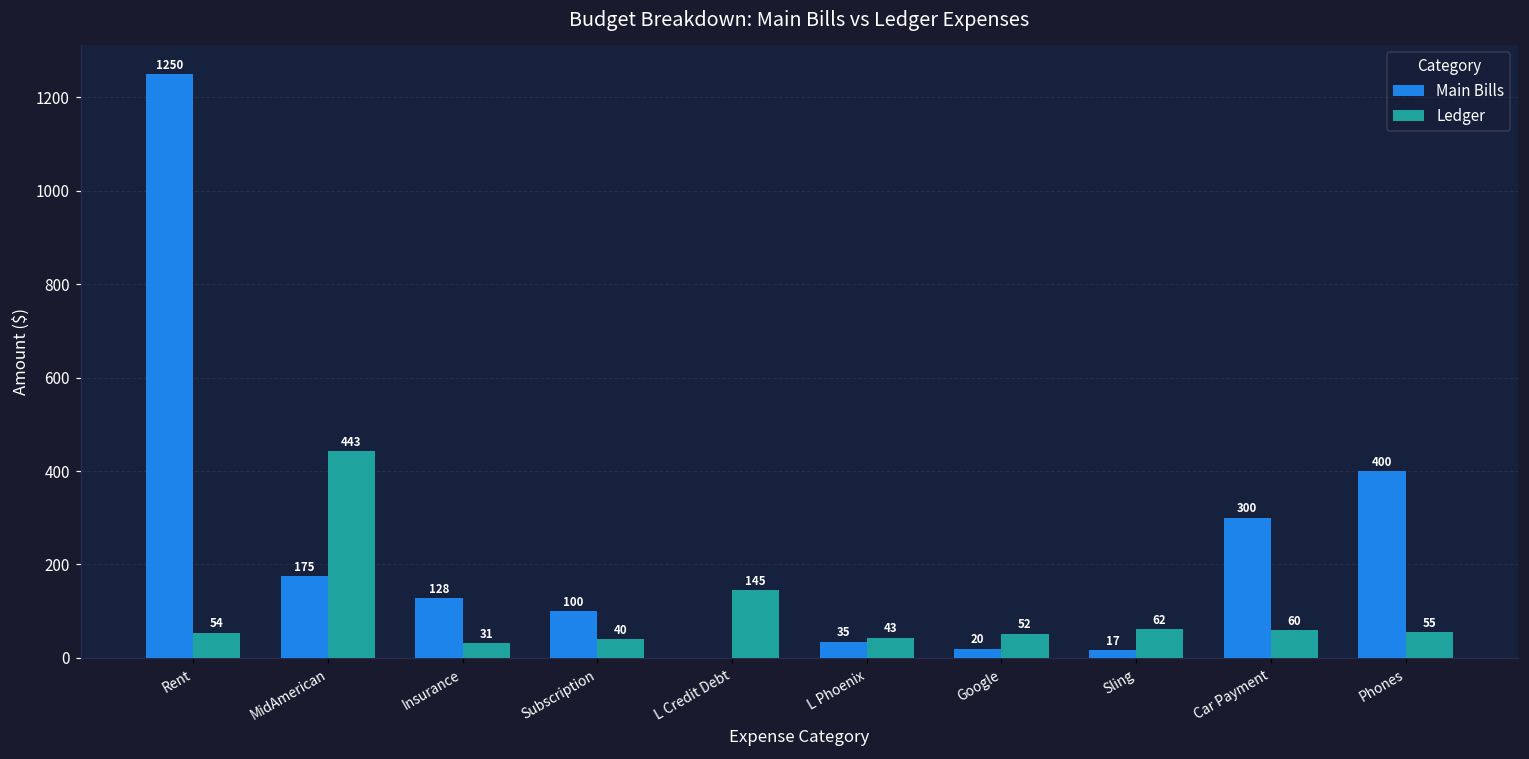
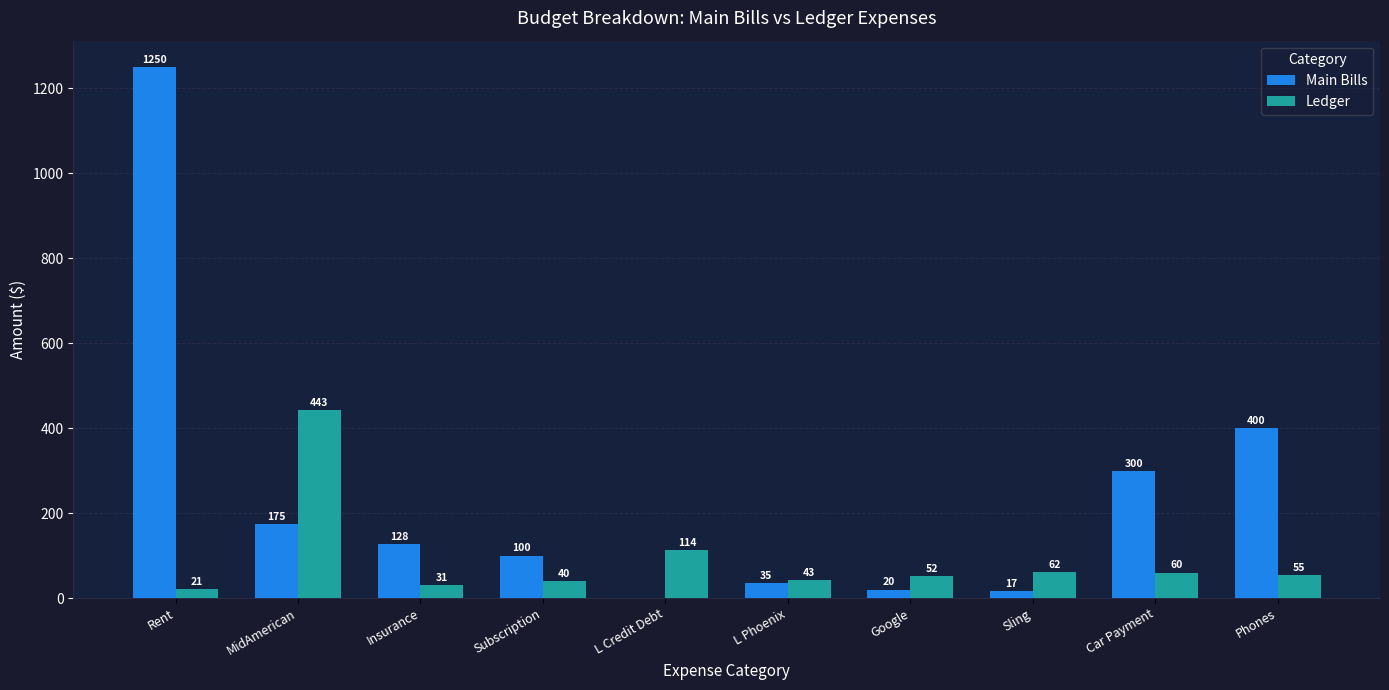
Ledger, Rent: 54 -> 21
Ledger, L Credit Debt: 145 -> 114
